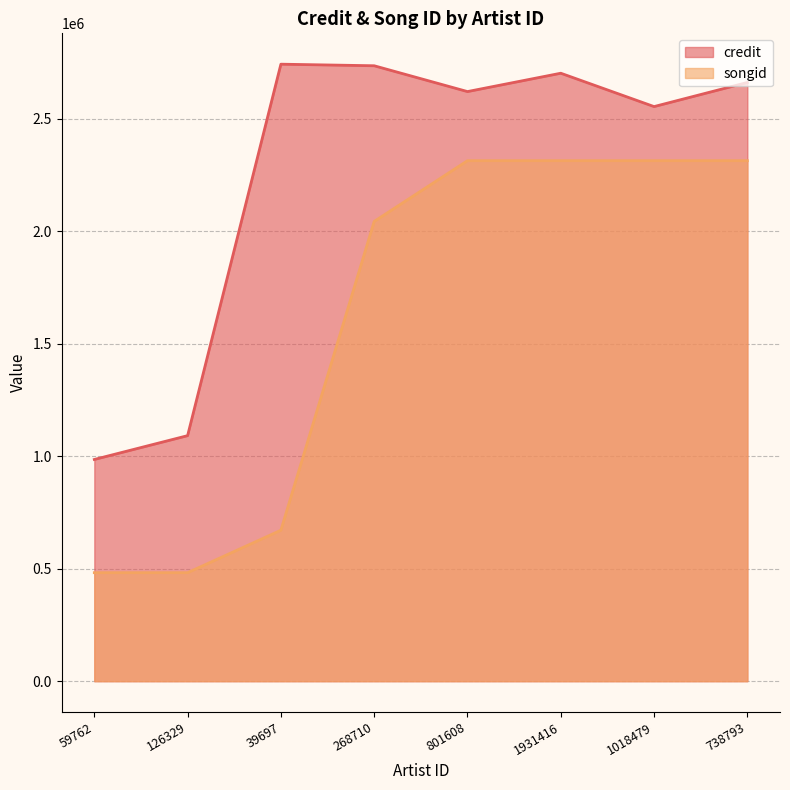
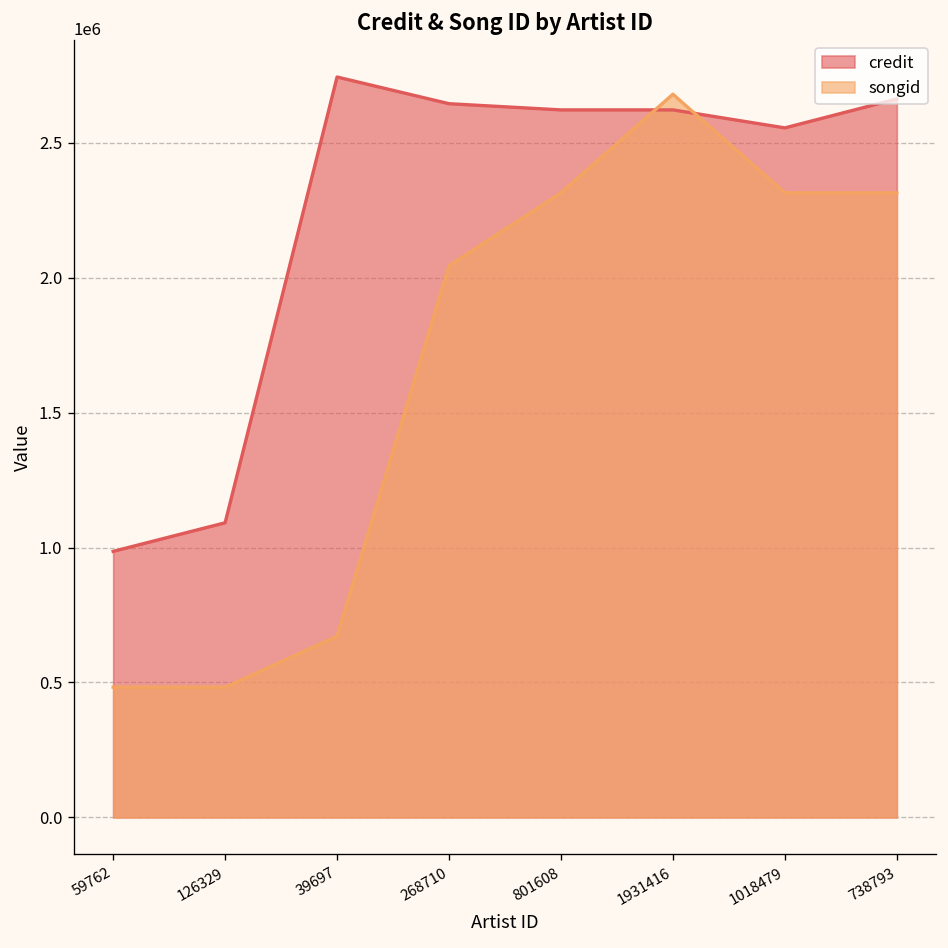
credit, 268710: 2740000 -> 2640000
credit, 1931416: 2700000 -> 2620000
songid, 1931416: 2310000 -> 2680000
